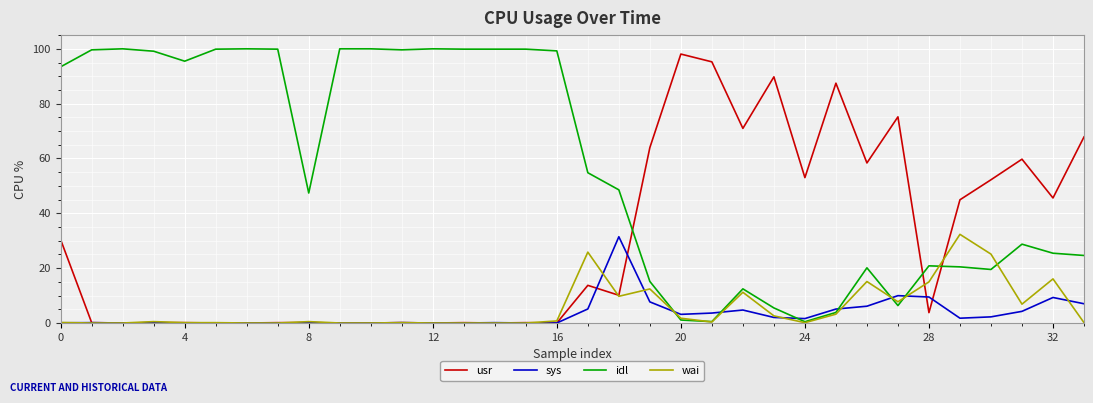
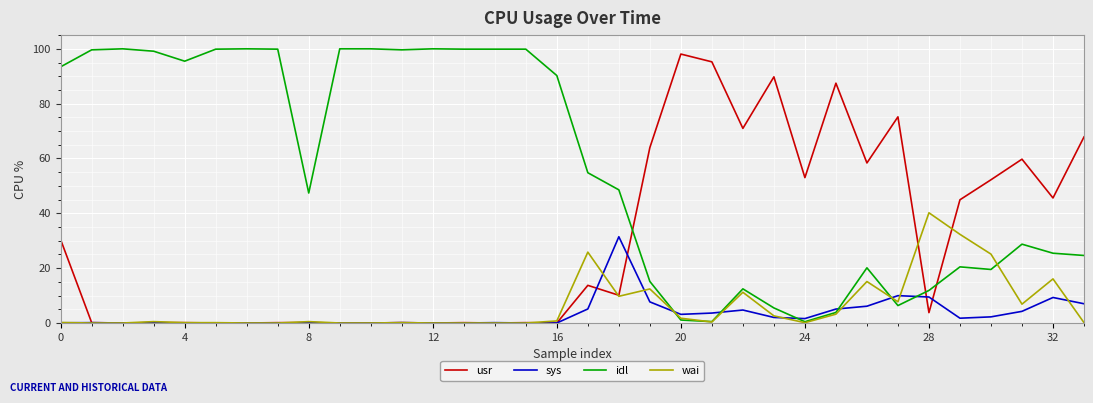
idl, 16: 99 -> 90
idl, 28: 21 -> 12
wai, 28: 15 -> 40
